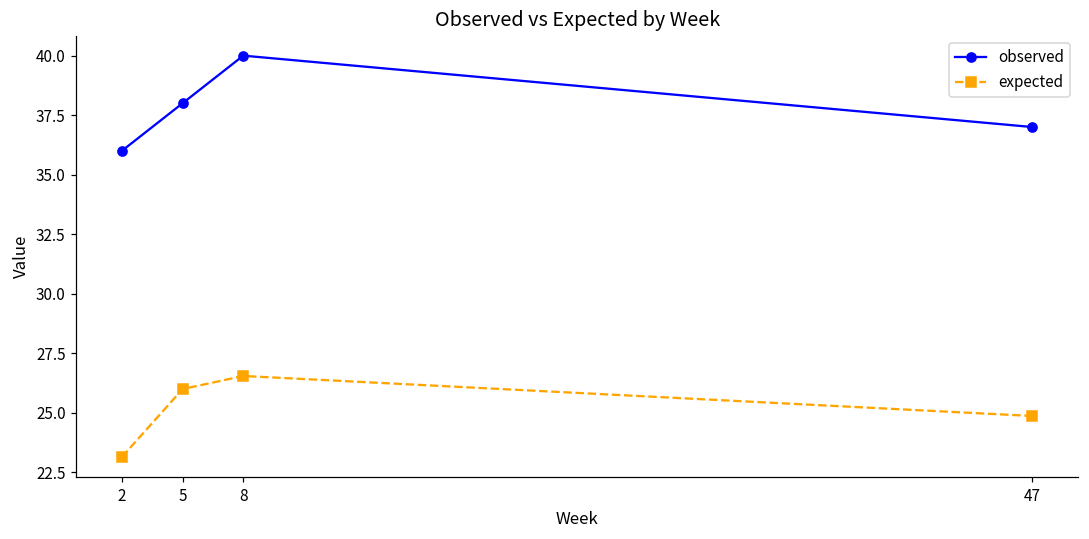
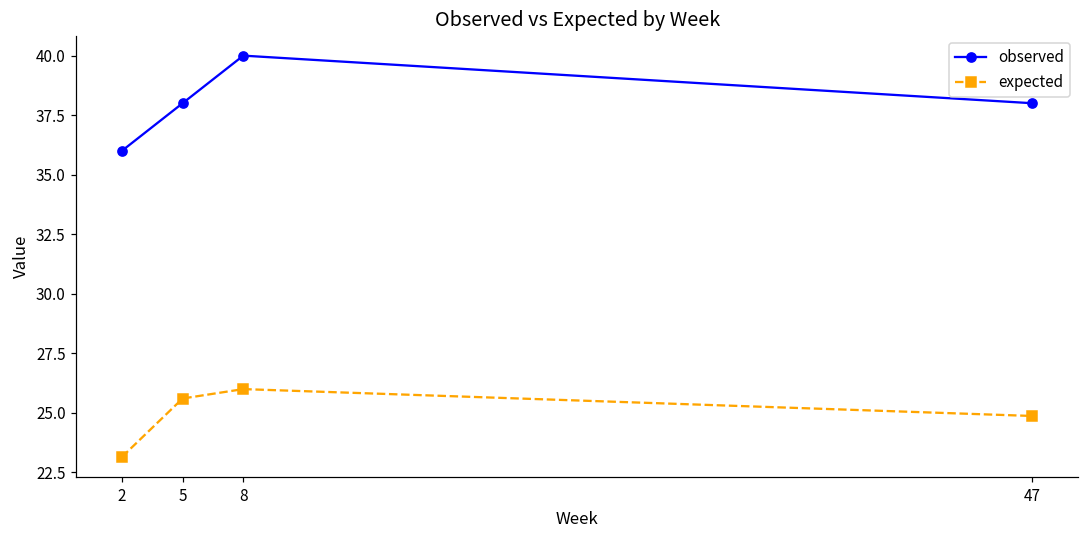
expected, 5: 26.0 -> 25.6
expected, 8: 26.5 -> 26.0
observed, 47: 37 -> 38
